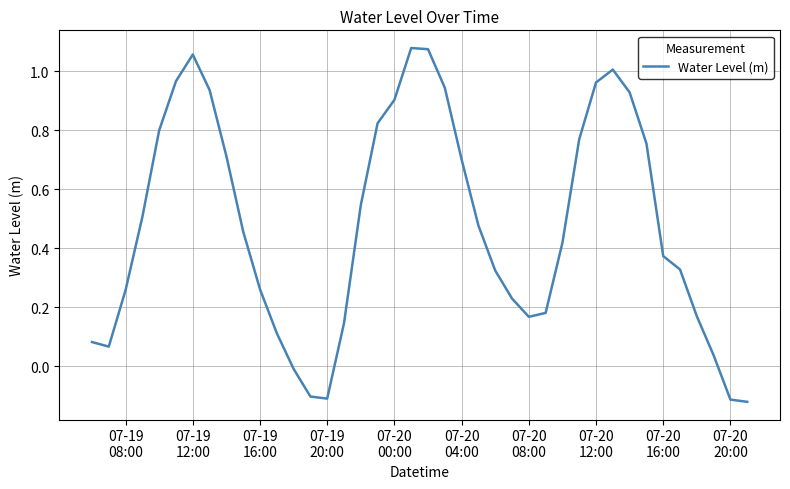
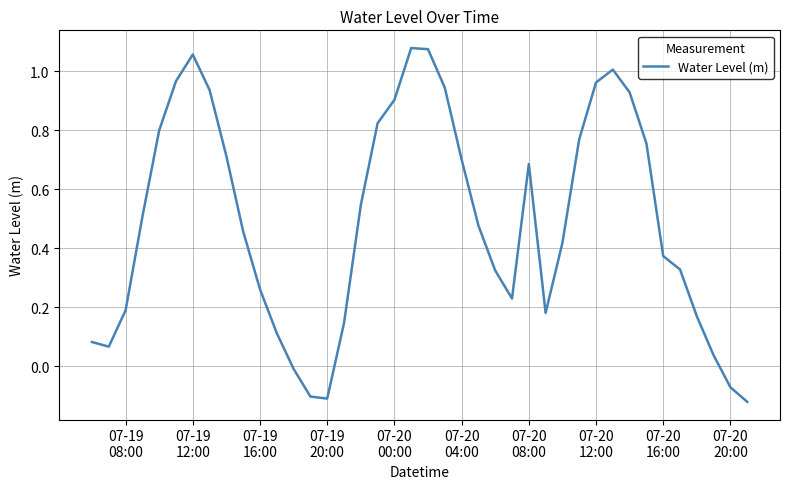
07-19 08:00: 0.26 -> 0.19
07-20 08:00: 0.17 -> 0.69
07-20 20:00: -0.11 -> -0.07
